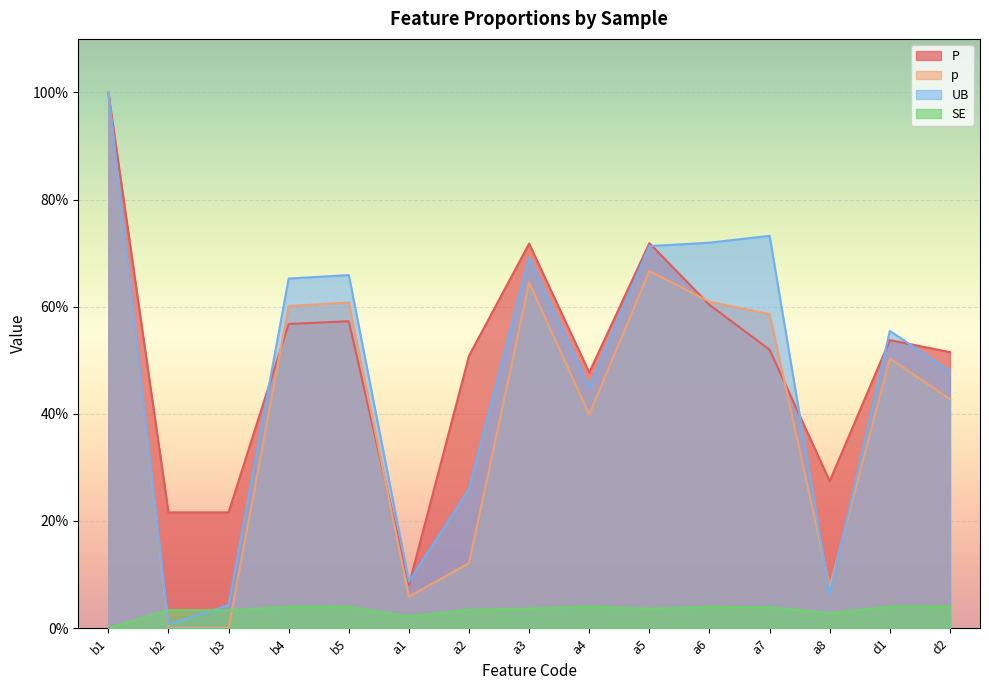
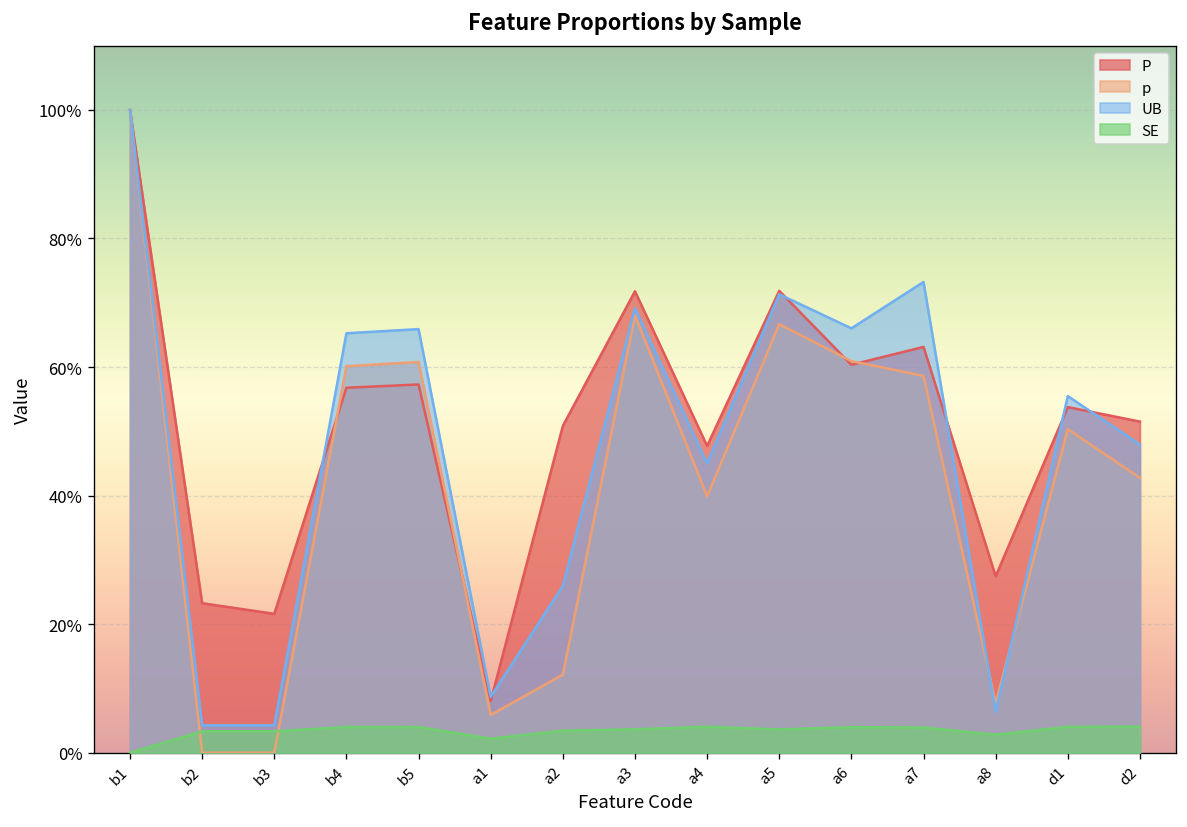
P, b2: 22% -> 23%
UB, b2: 1% -> 4%
p, a3: 64% -> 68%
UB, a6: 72% -> 66%
P, a7: 52% -> 63%
